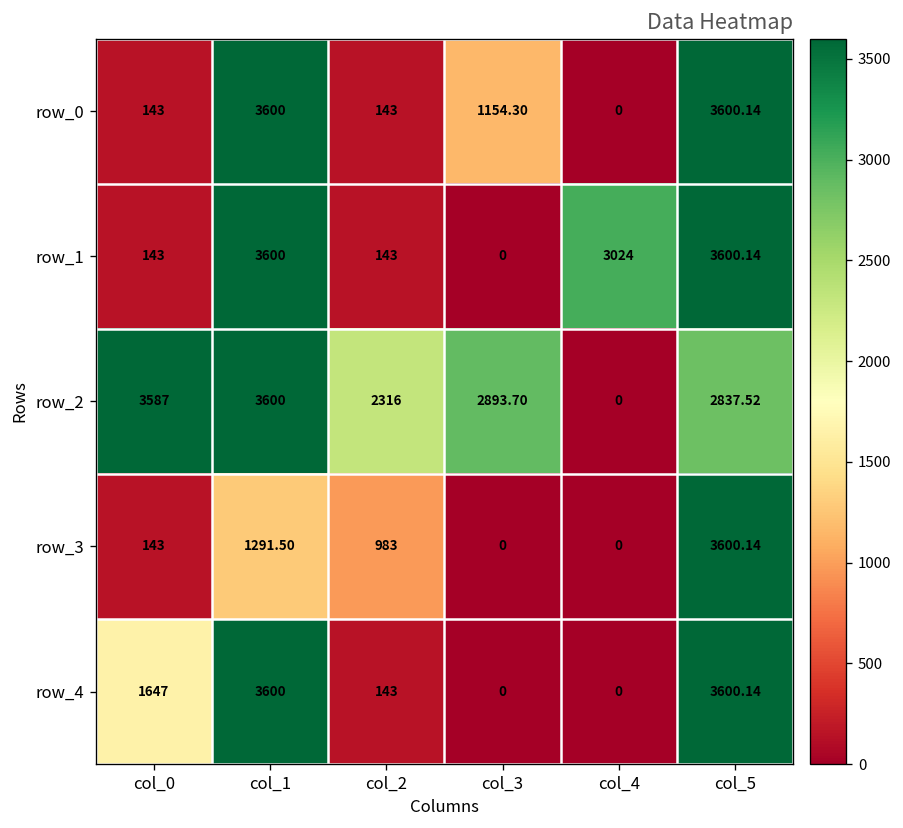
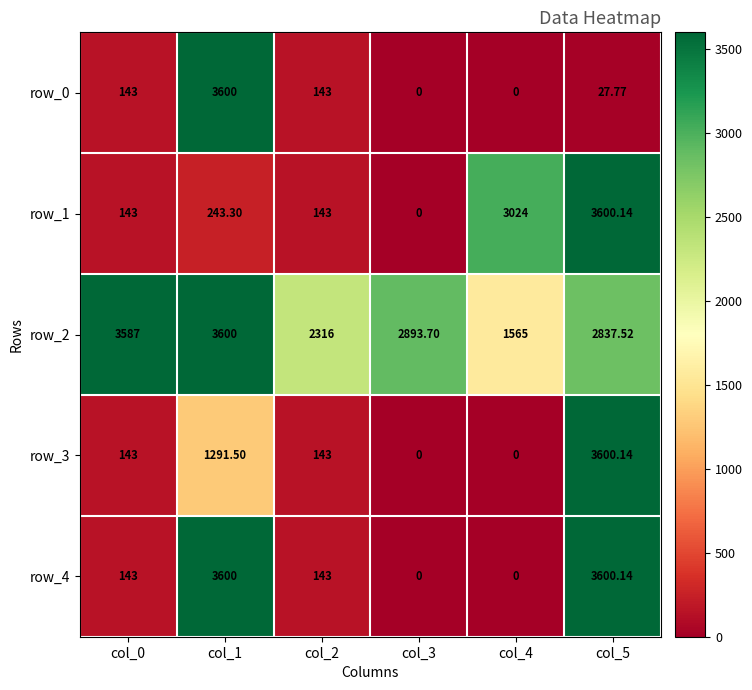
row_0, col_3: 1154.30 -> 0
row_0, col_5: 3600.14 -> 27.77
row_1, col_1: 3600 -> 243.30
row_2, col_4: 0 -> 1565
row_3, col_2: 983 -> 143
row_4, col_0: 1647 -> 143
